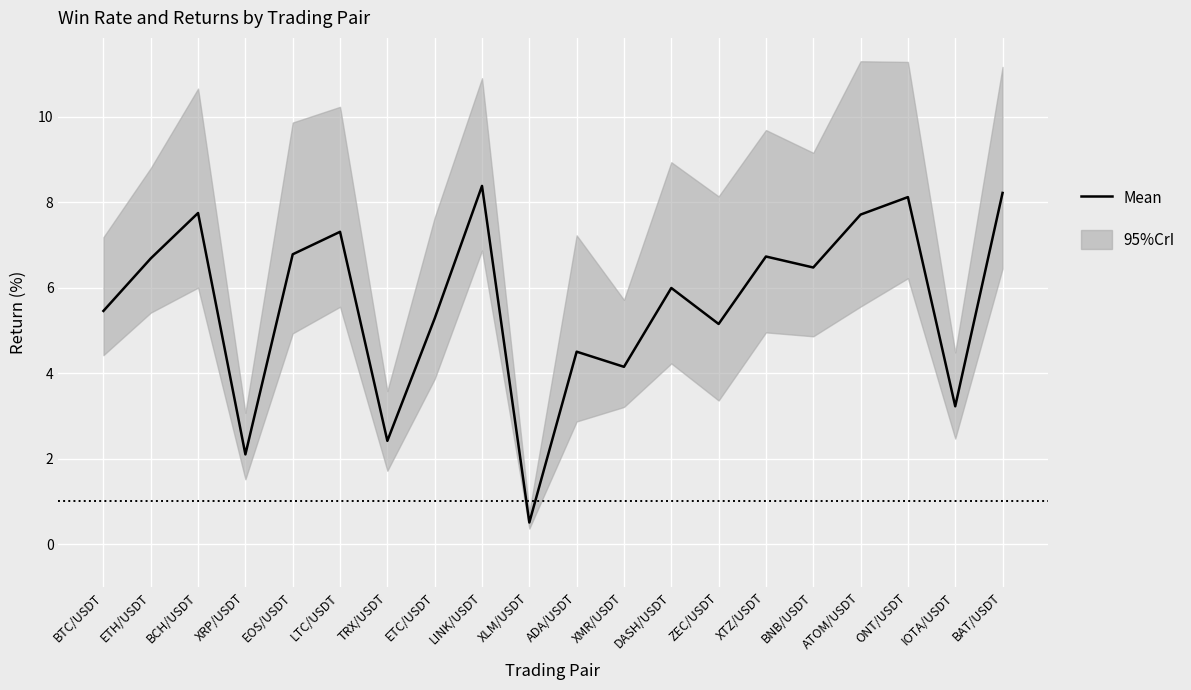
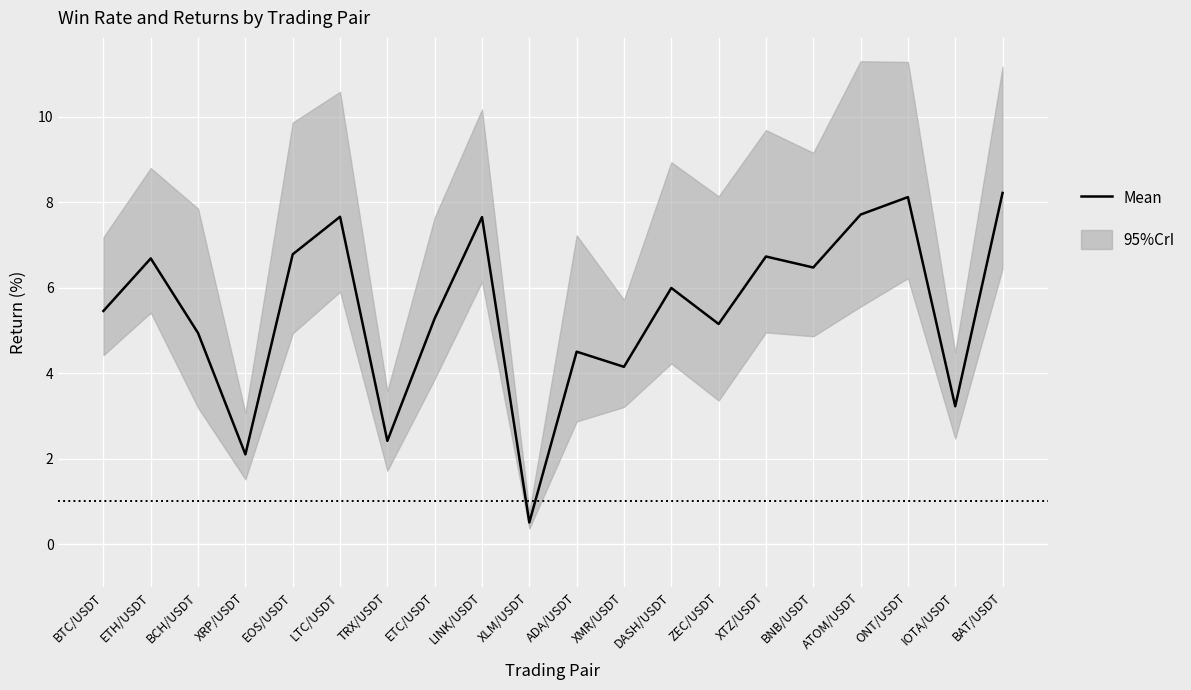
Mean, BCH/USDT: 7.8 -> 4.9
Mean, LTC/USDT: 7.3 -> 7.7
Mean, LINK/USDT: 8.4 -> 7.7
